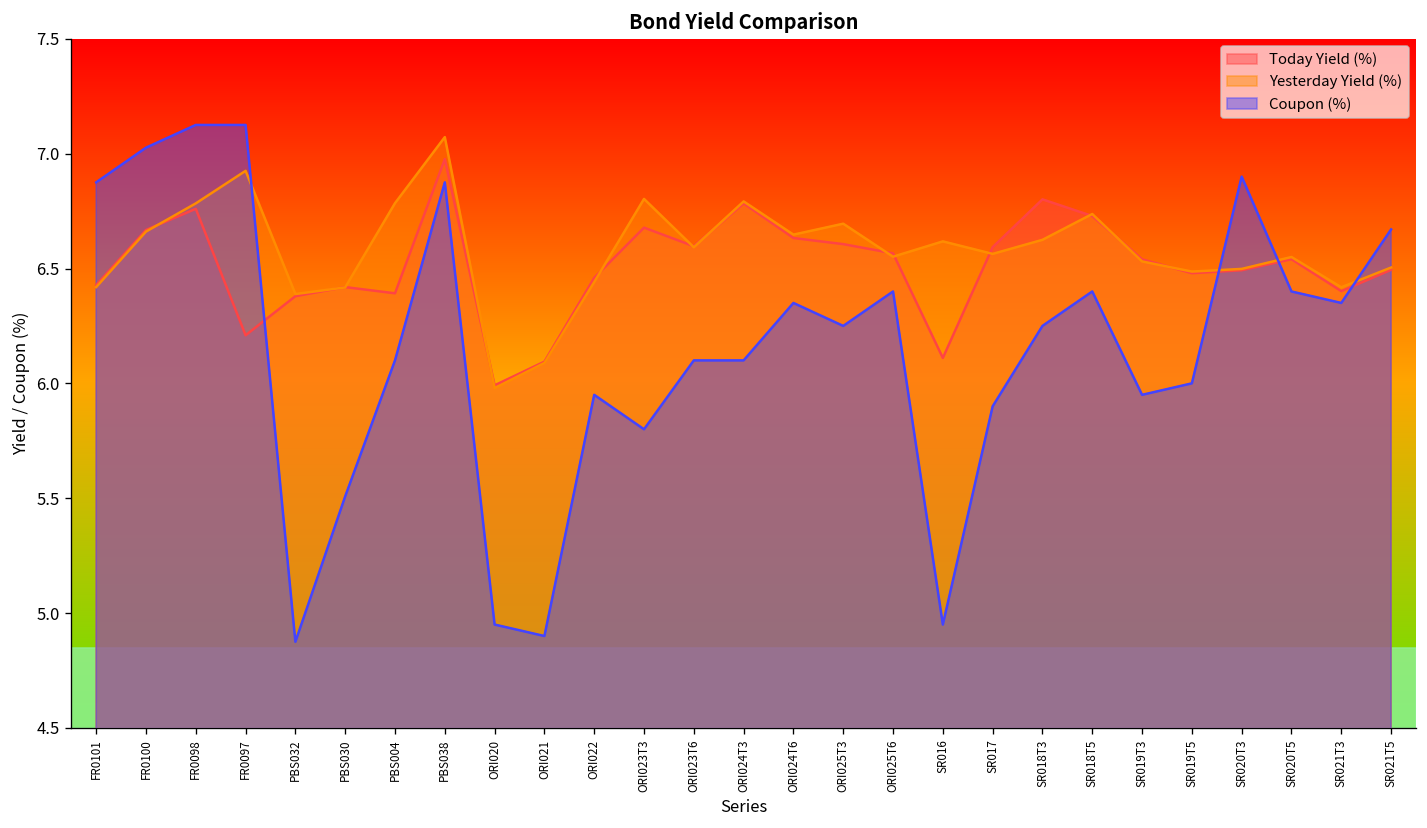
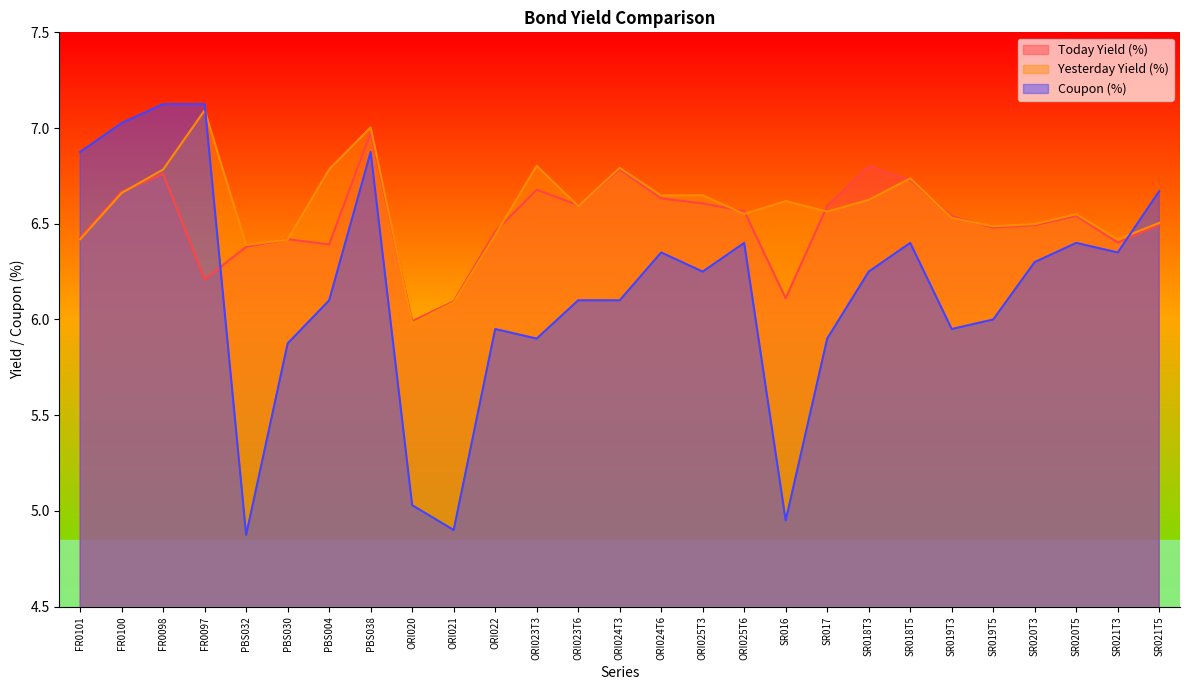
Yesterday Yield (%), FR0097: 6.93 -> 7.09
Coupon (%), PBS030: 5.51 -> 5.88
Yesterday Yield (%), PBS038: 7.07 -> 7.00
Coupon (%), ORI020: 4.95 -> 5.03
Coupon (%), ORI023T3: 5.8 -> 5.9
Yesterday Yield (%), ORI025T3: 6.70 -> 6.65
Coupon (%), SR020T3: 6.9 -> 6.3
